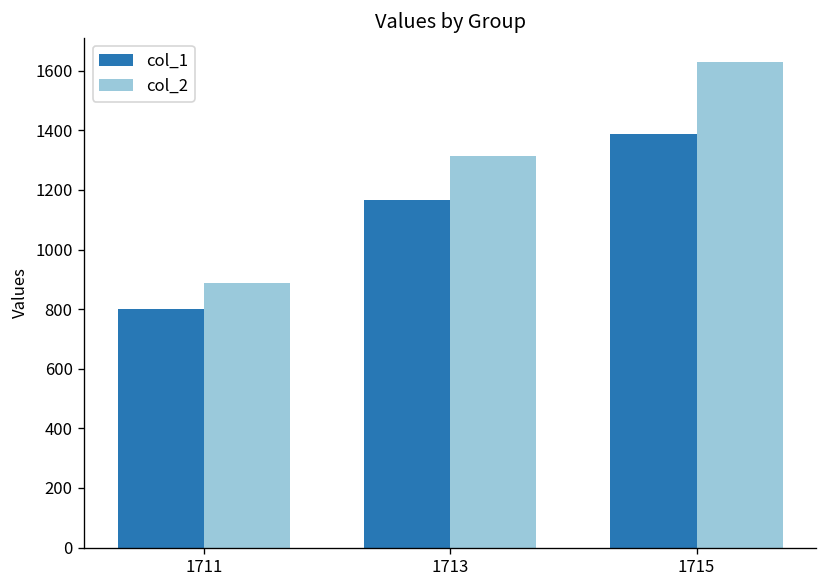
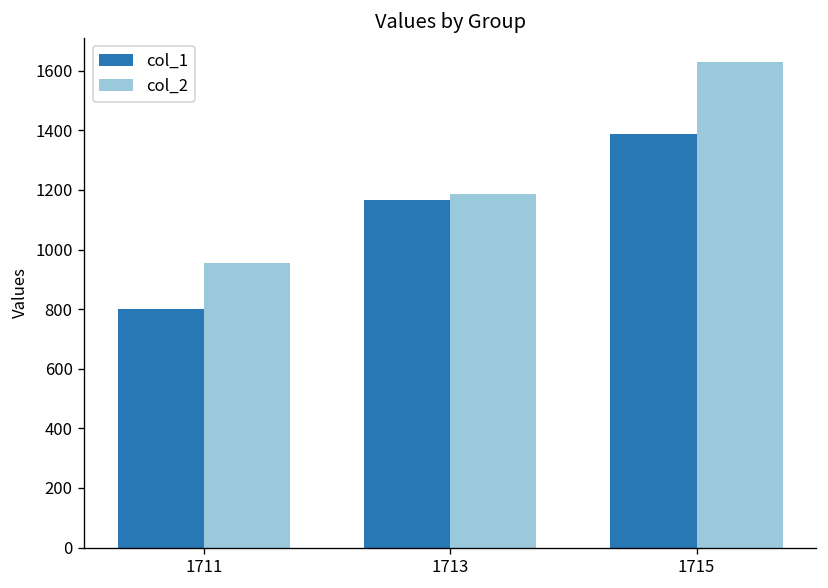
col_2, 1711: 890 -> 960
col_2, 1713: 1320 -> 1190
